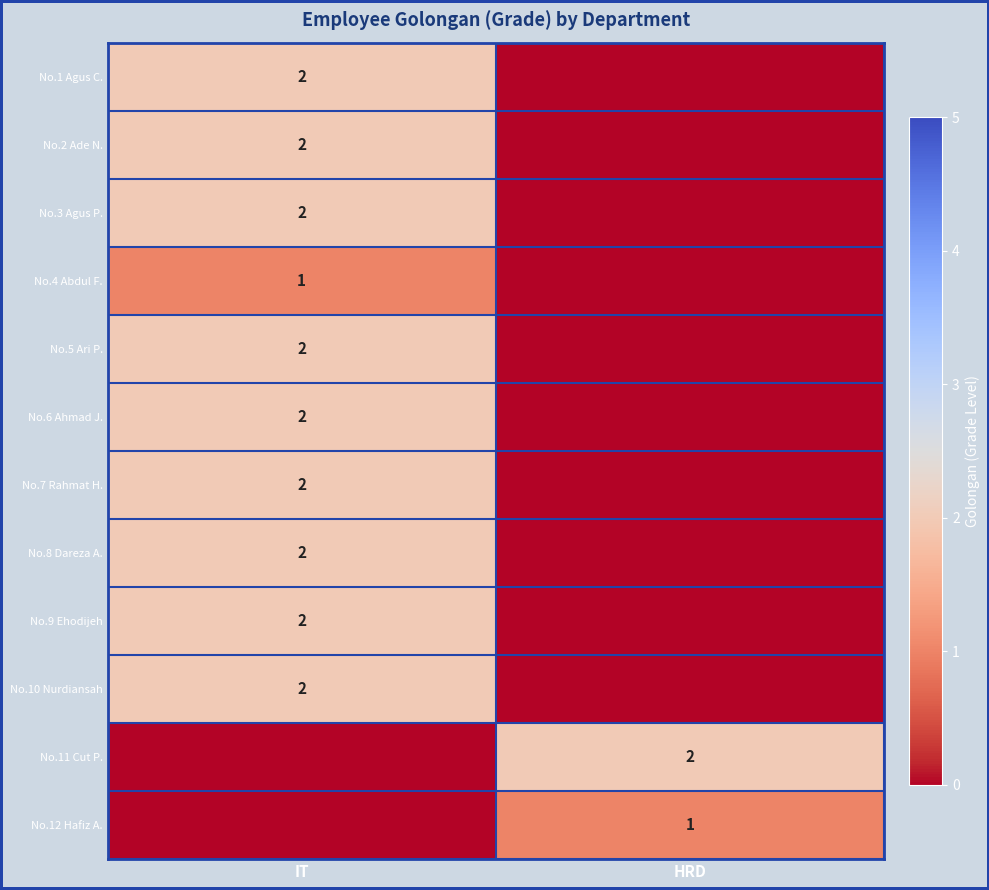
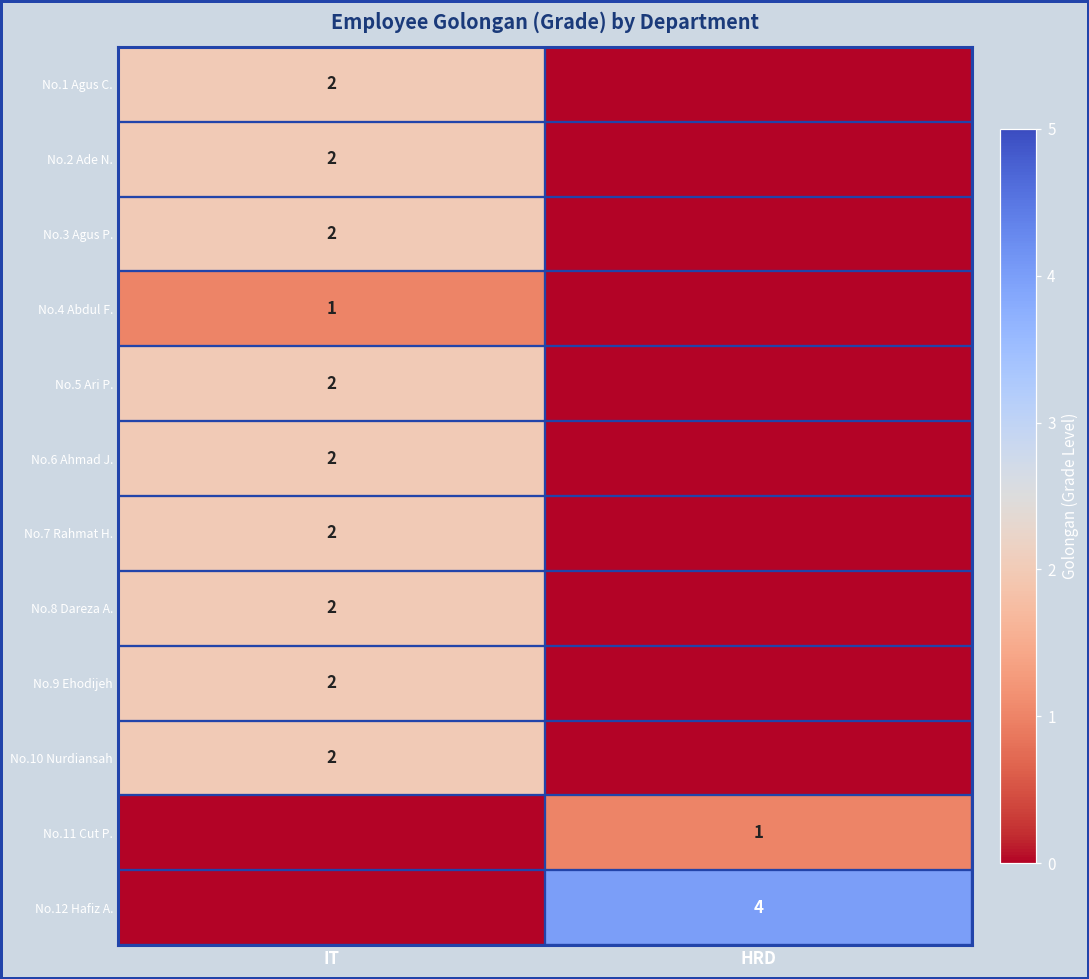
No.11 Cut P., HRD: 2 -> 1
No.12 Hafiz A., HRD: 1 -> 4
